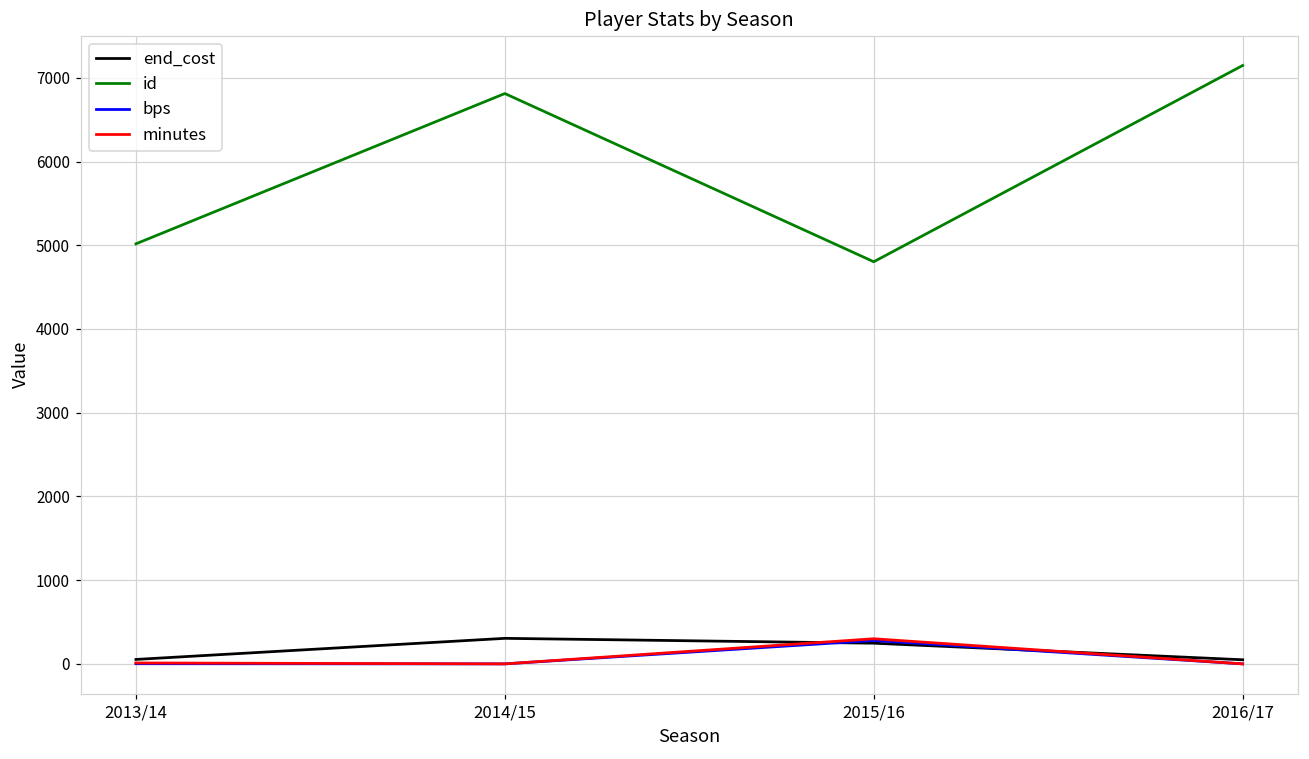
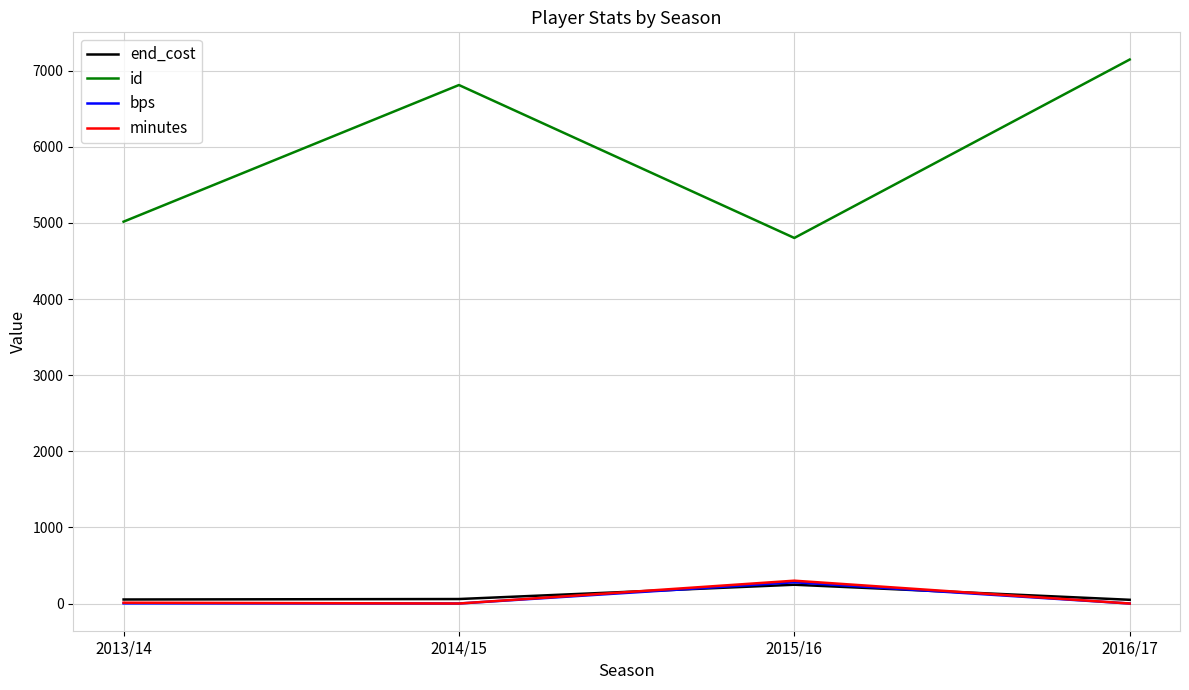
end_cost, 2014/15: 300 -> 100
